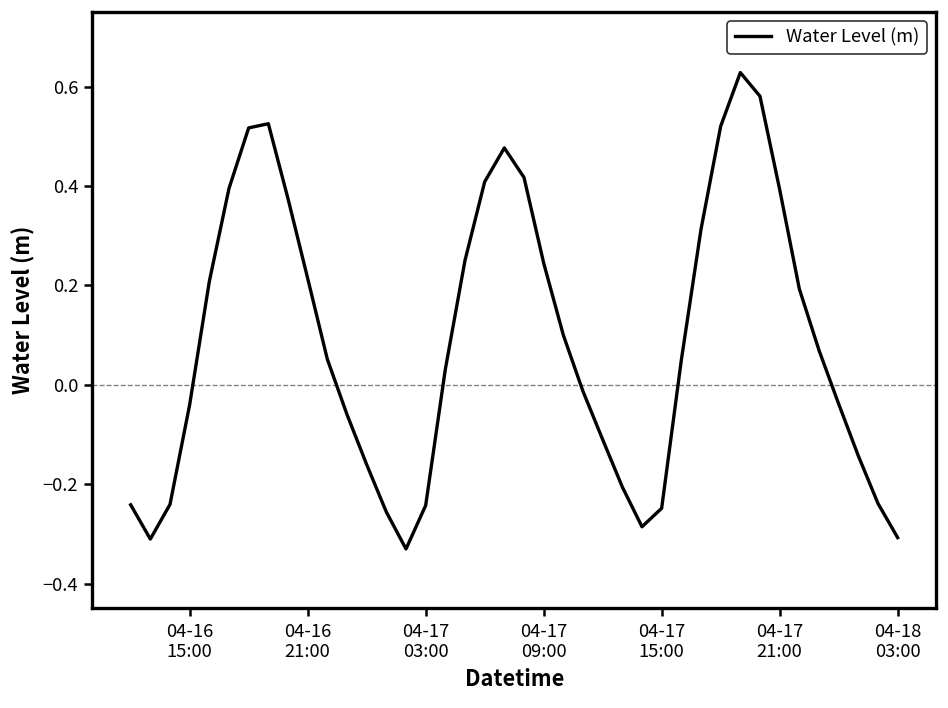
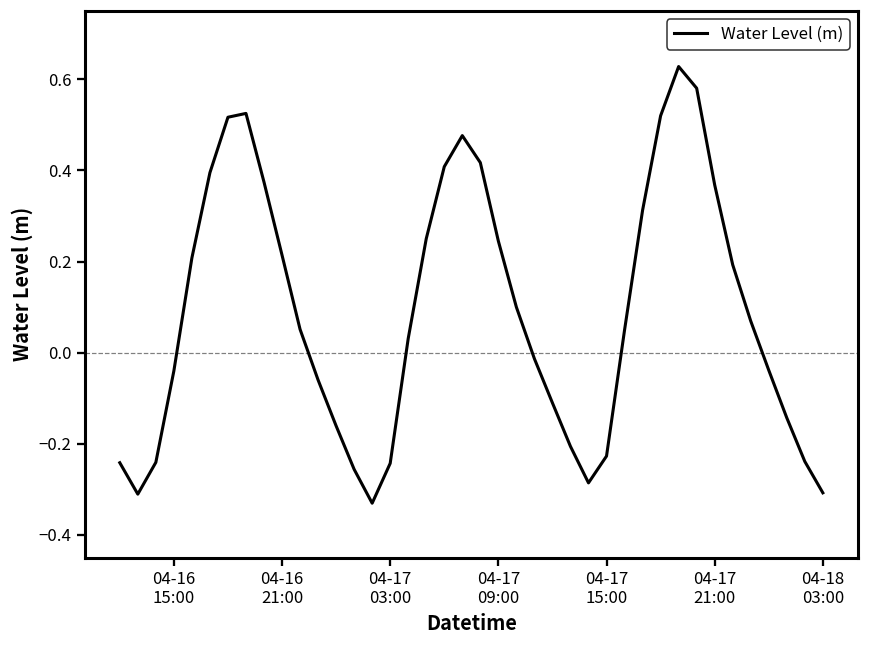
04-17 15:00: -0.25 -> -0.23
04-17 21:00: 0.39 -> 0.37
